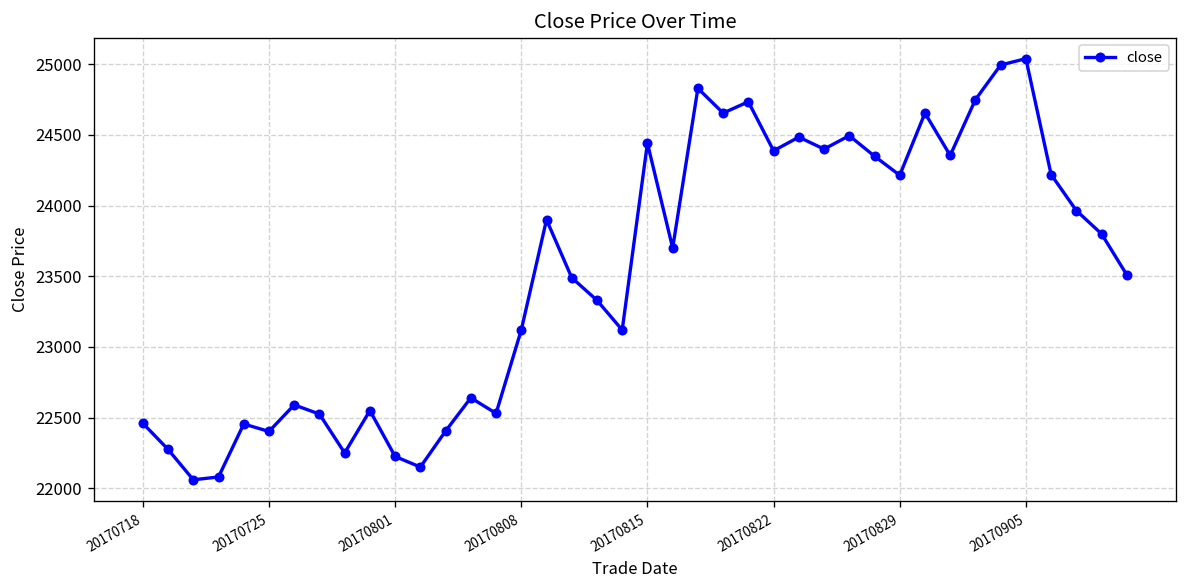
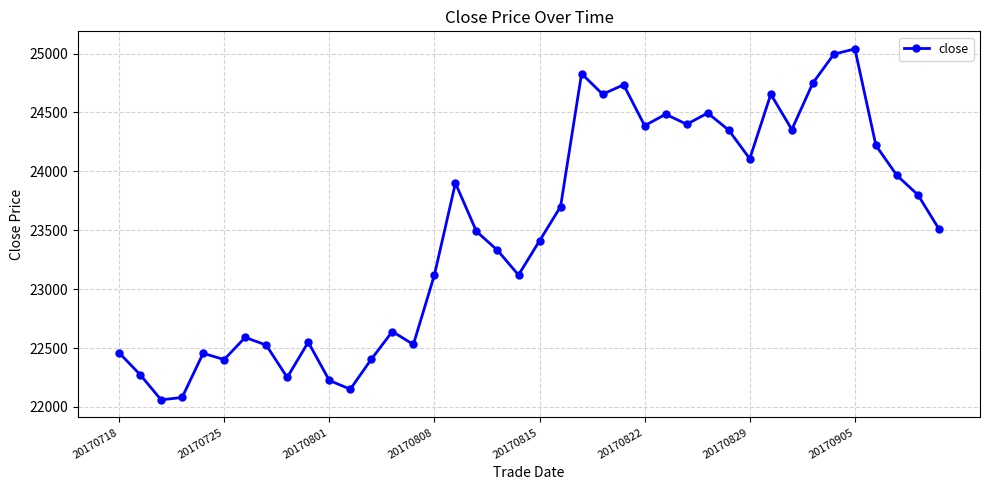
20170815: 24440 -> 23410
20170829: 24220 -> 24110
